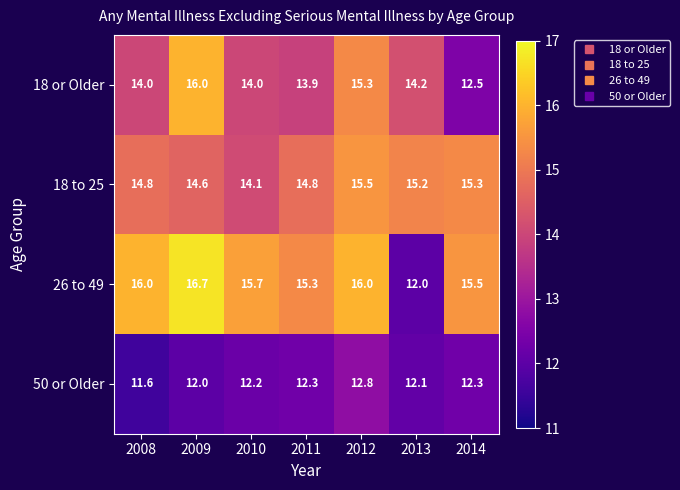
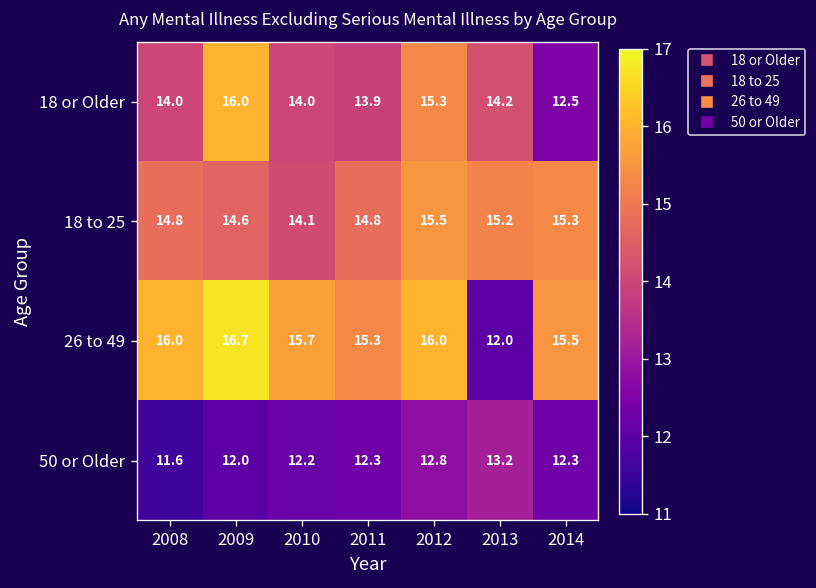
50 or Older, 2013: 12.1 -> 13.2
